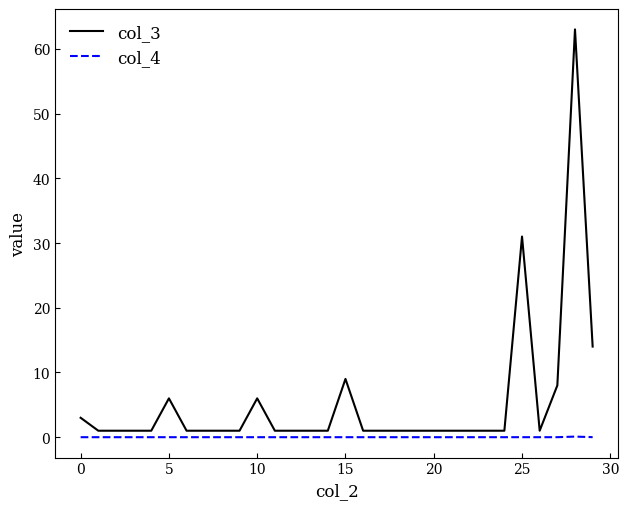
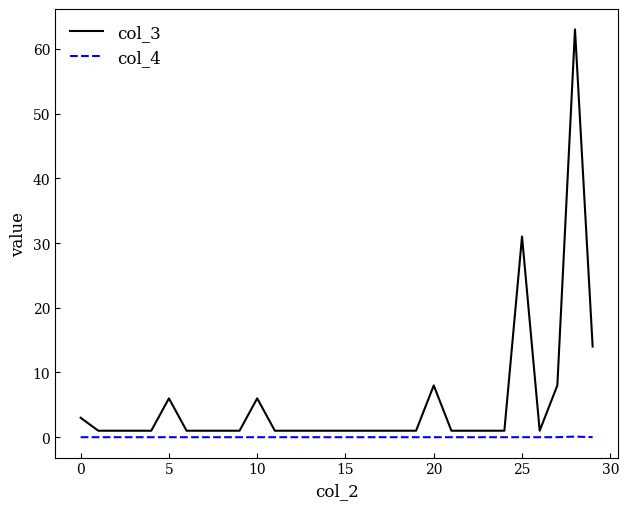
col_3, 15: 9 -> 1
col_3, 20: 1 -> 8
